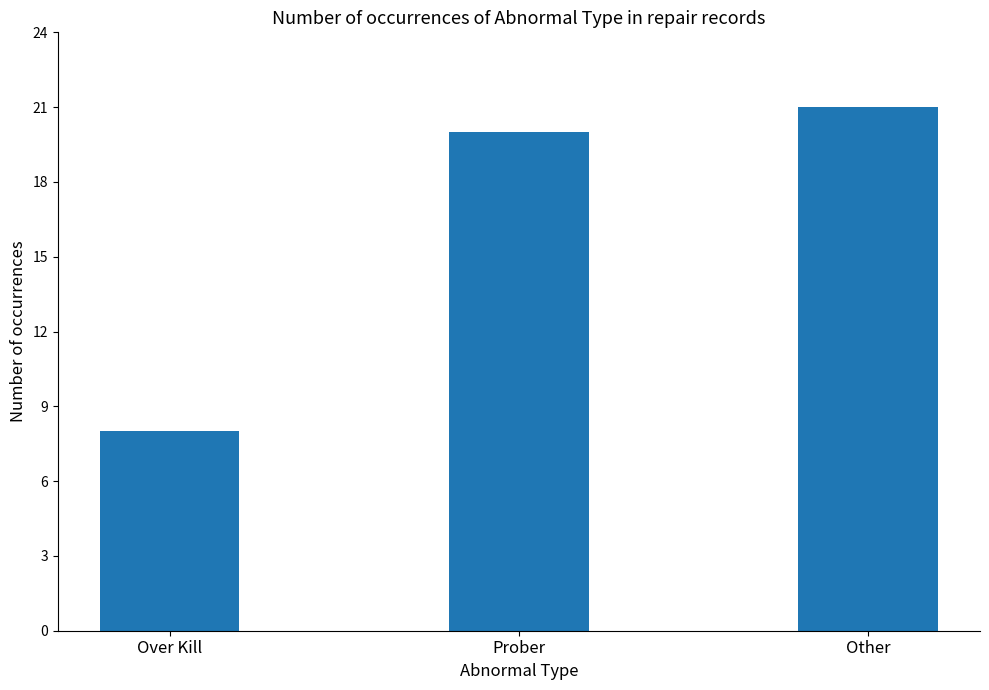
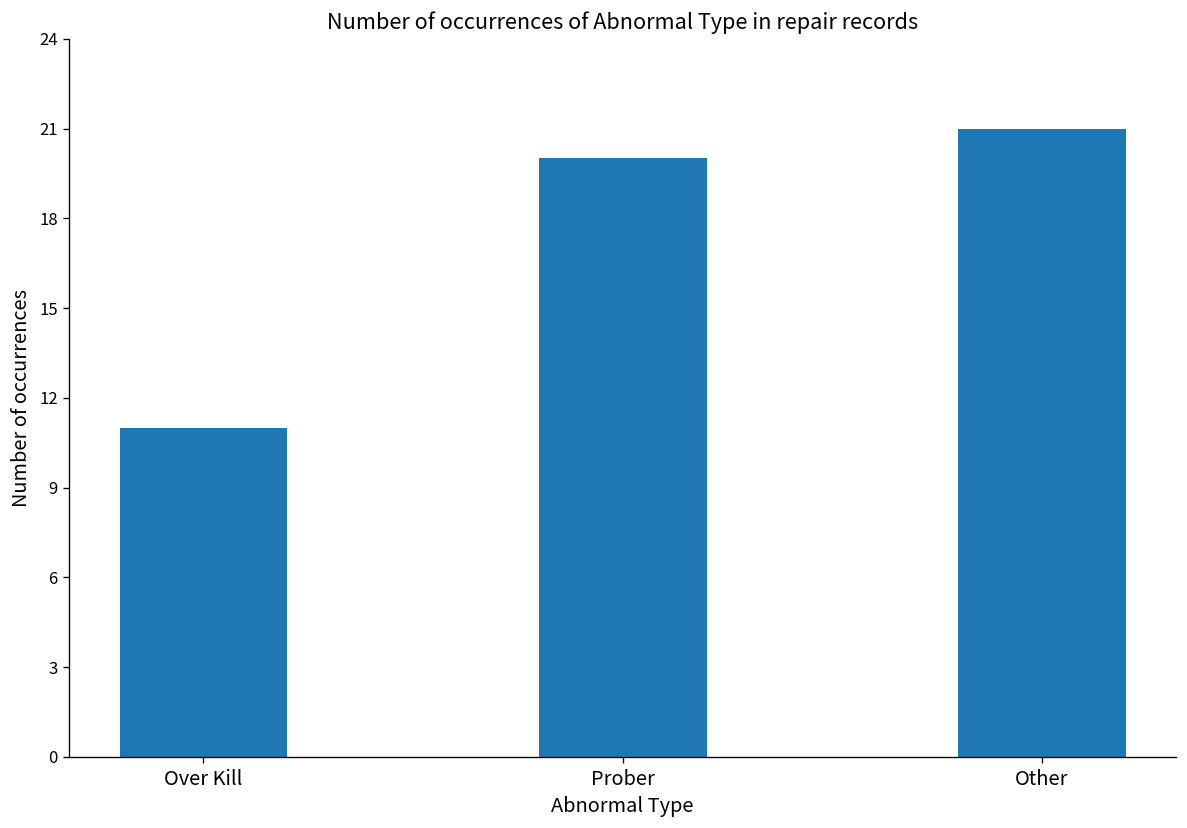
Over Kill: 8 -> 11
